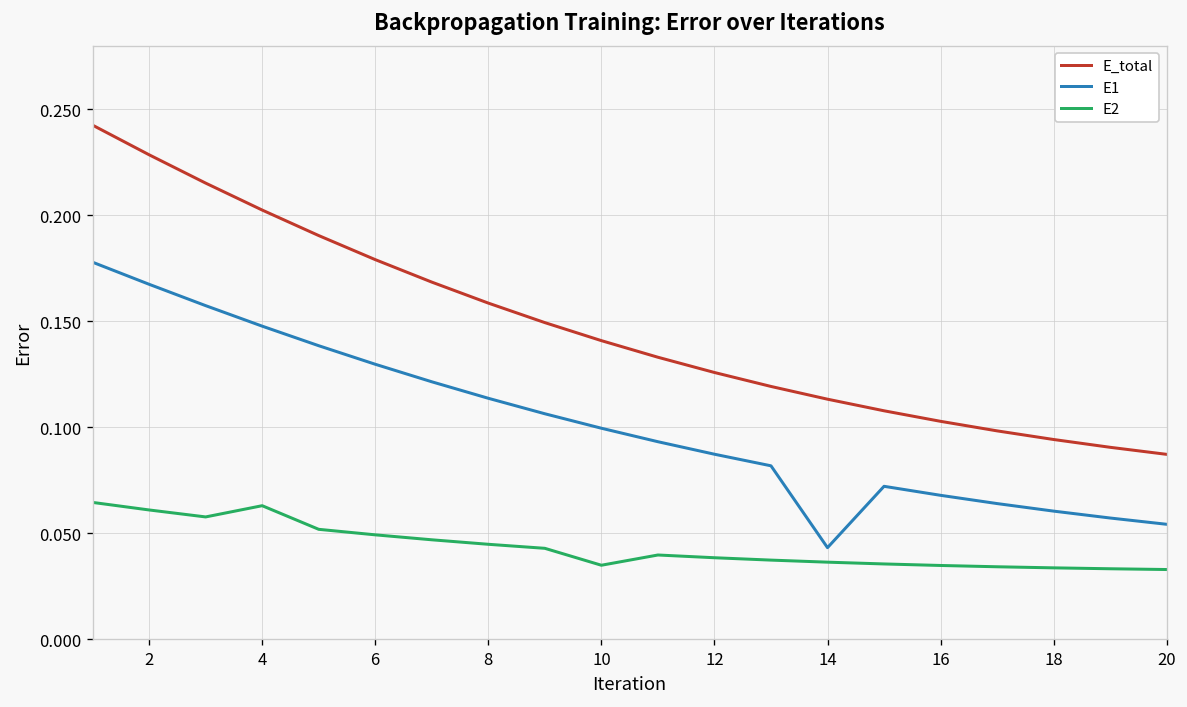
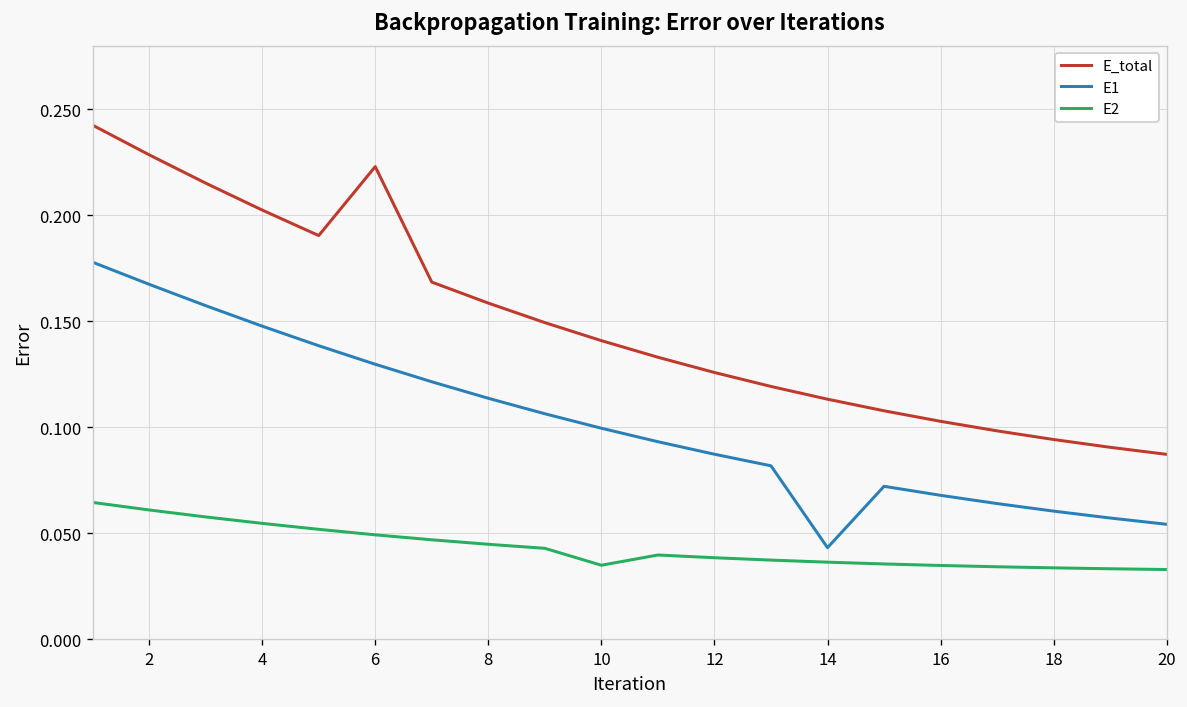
E2, 4: 0.063 -> 0.055
E_total, 6: 0.179 -> 0.223
